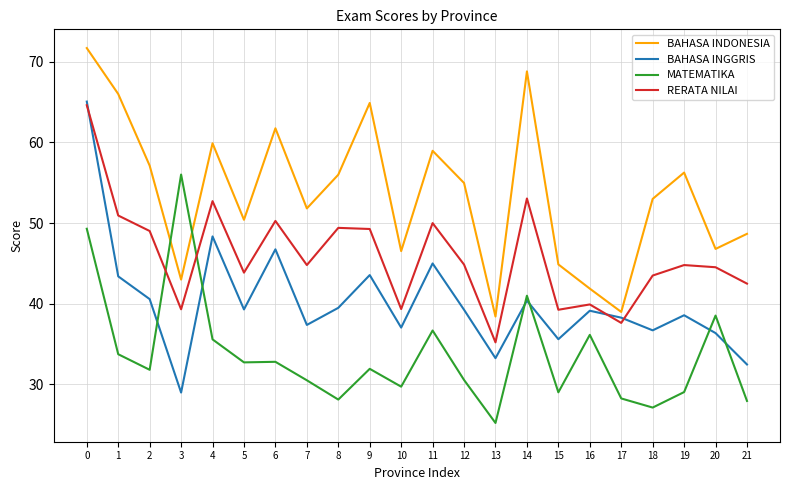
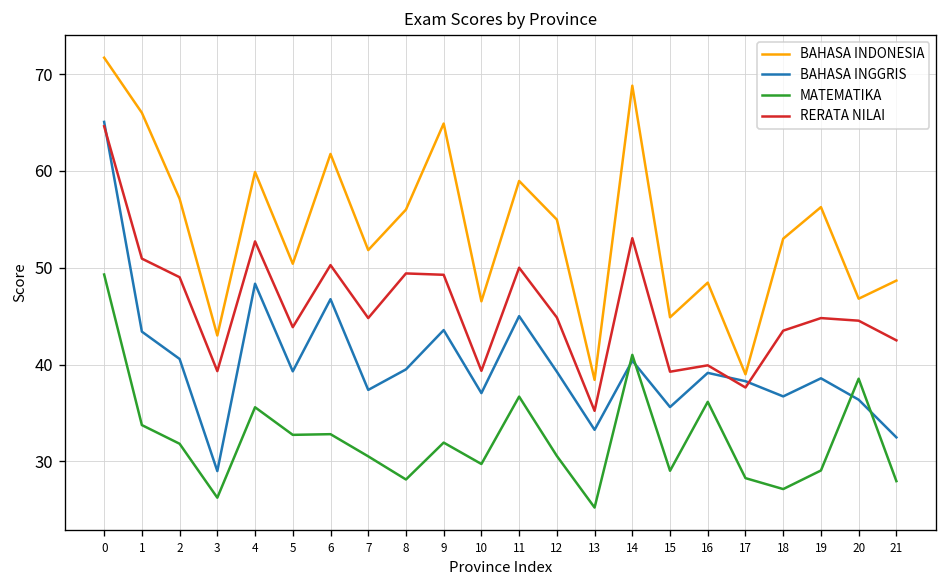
MATEMATIKA, 3: 56 -> 26
BAHASA INDONESIA, 16: 42 -> 48
